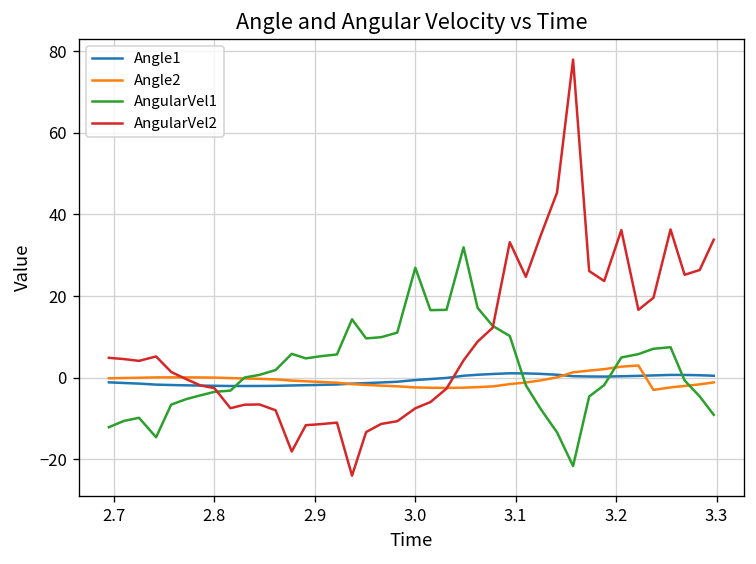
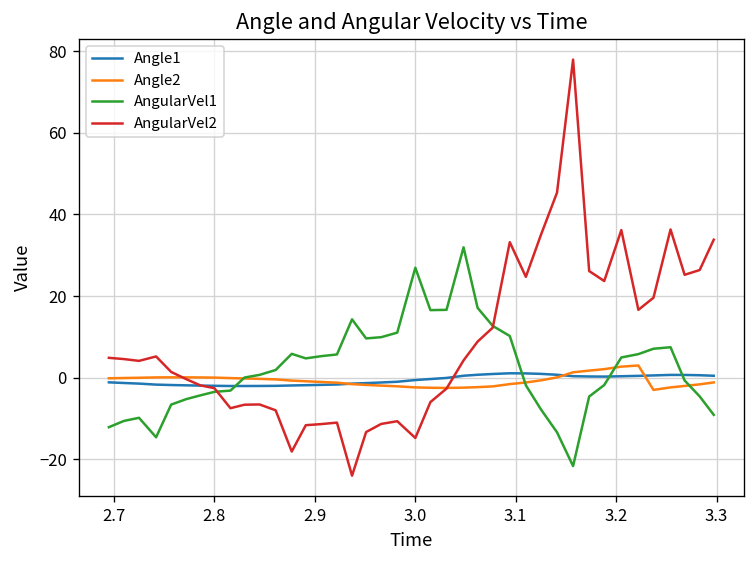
AngularVel2, 3.0: -8 -> -15
